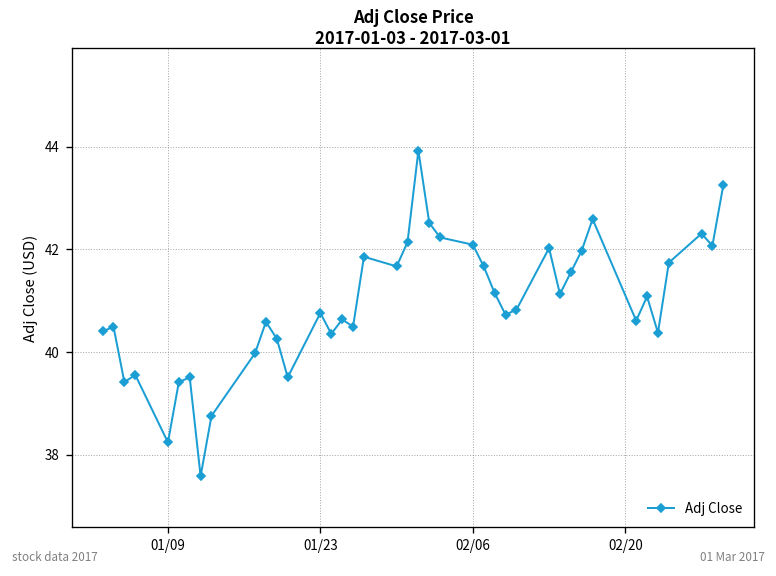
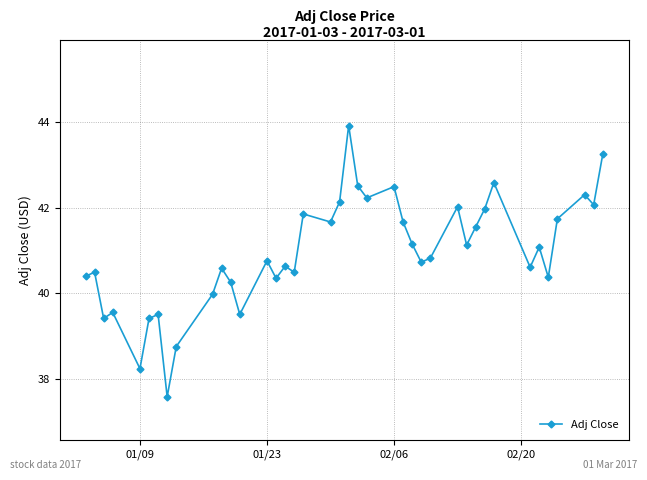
02/06: 42.1 -> 42.5
